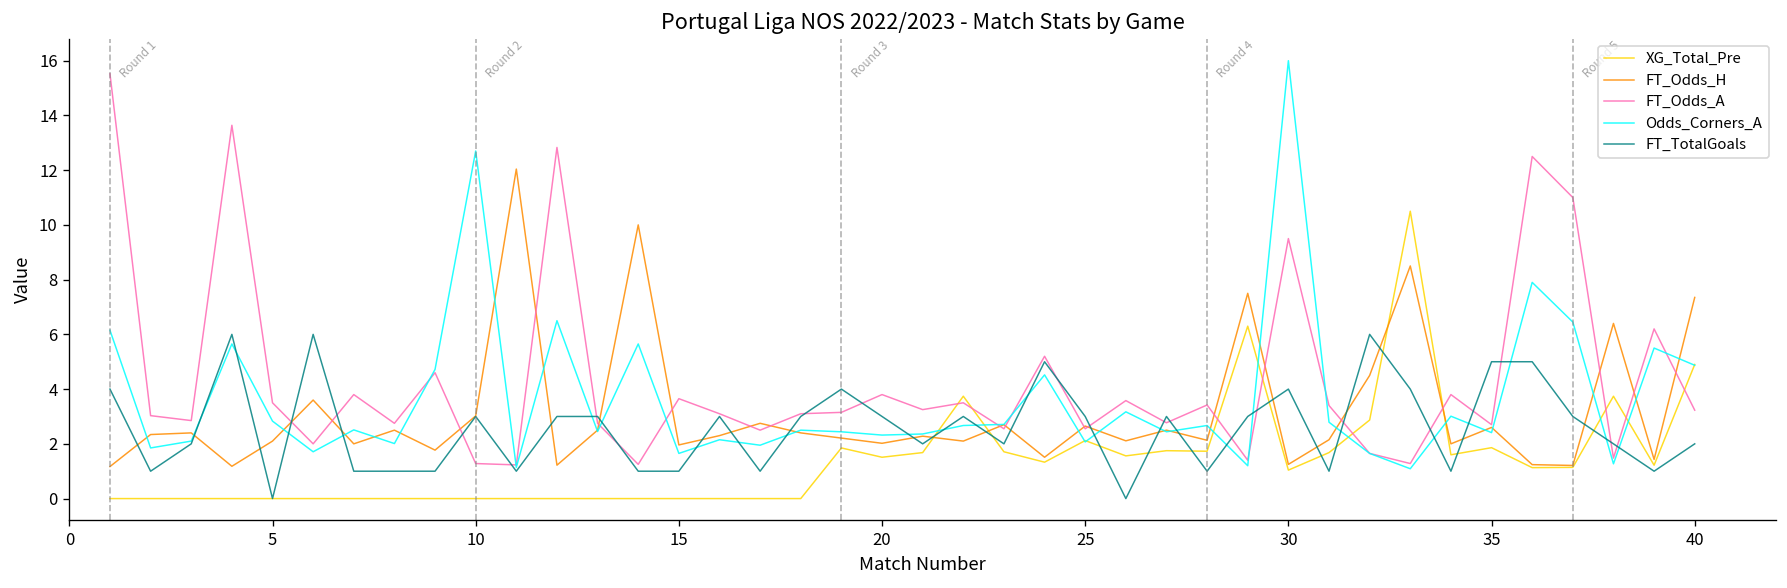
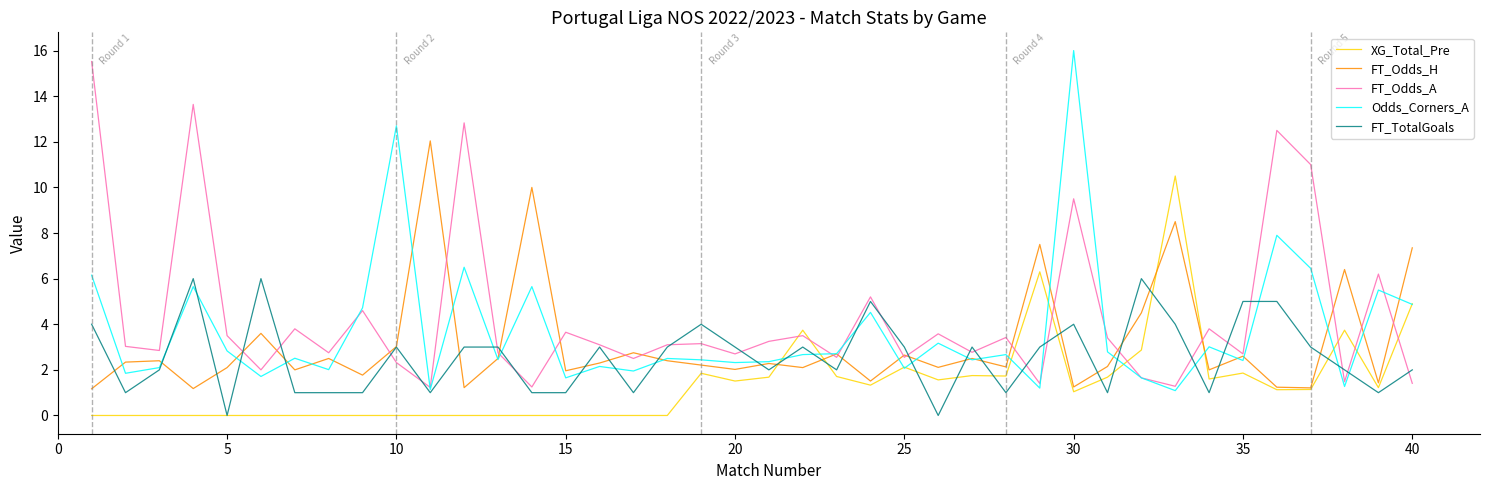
FT_Odds_A, 10: 1.3 -> 2.3
FT_Odds_A, 20: 3.8 -> 2.7
FT_Odds_A, 40: 3.2 -> 1.4
